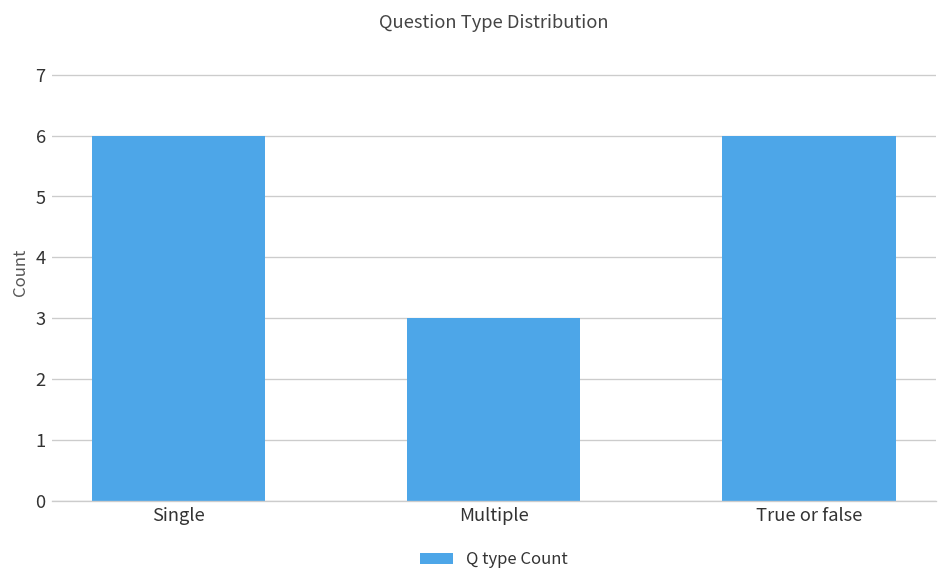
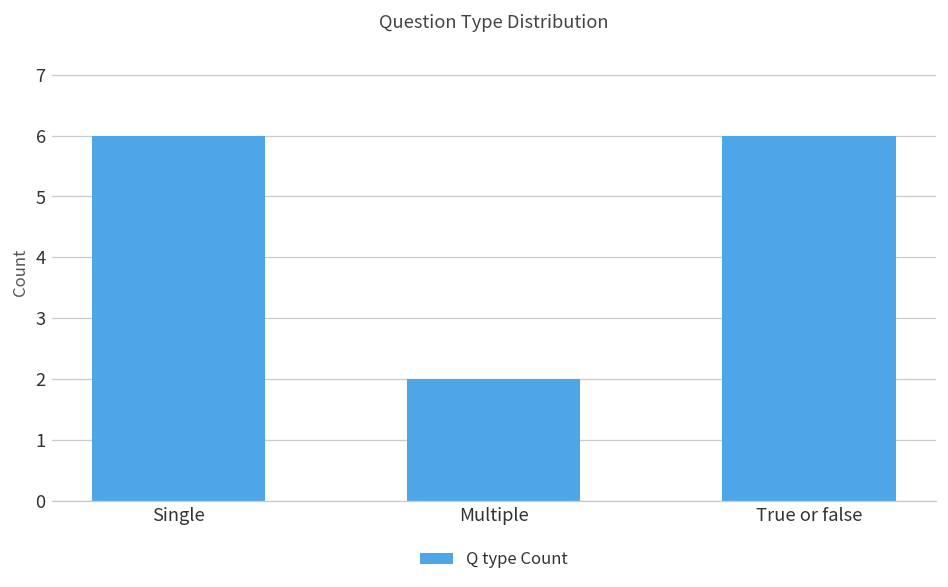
Multiple: 3 -> 2
